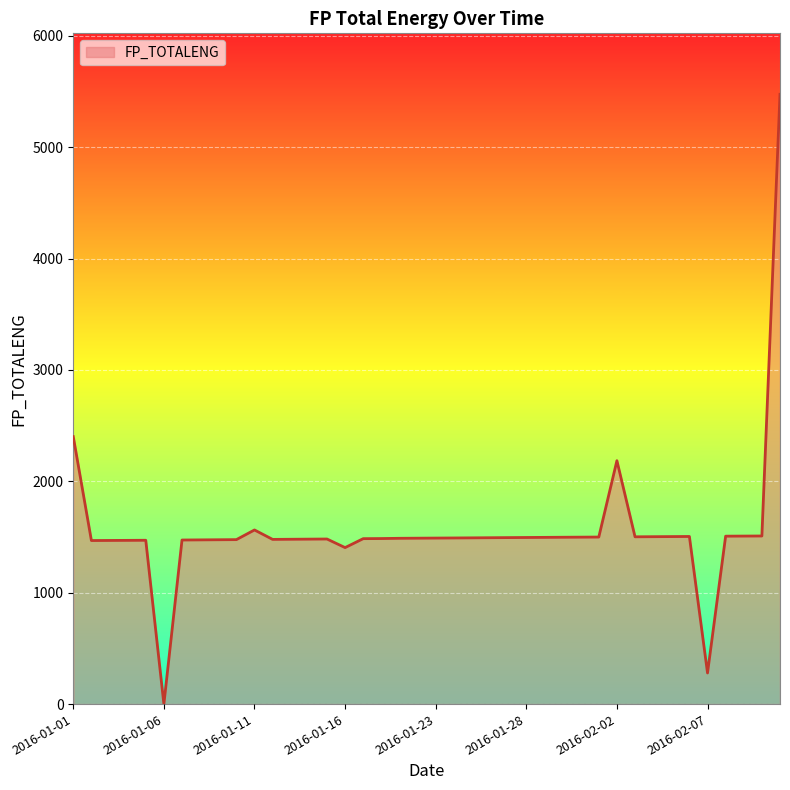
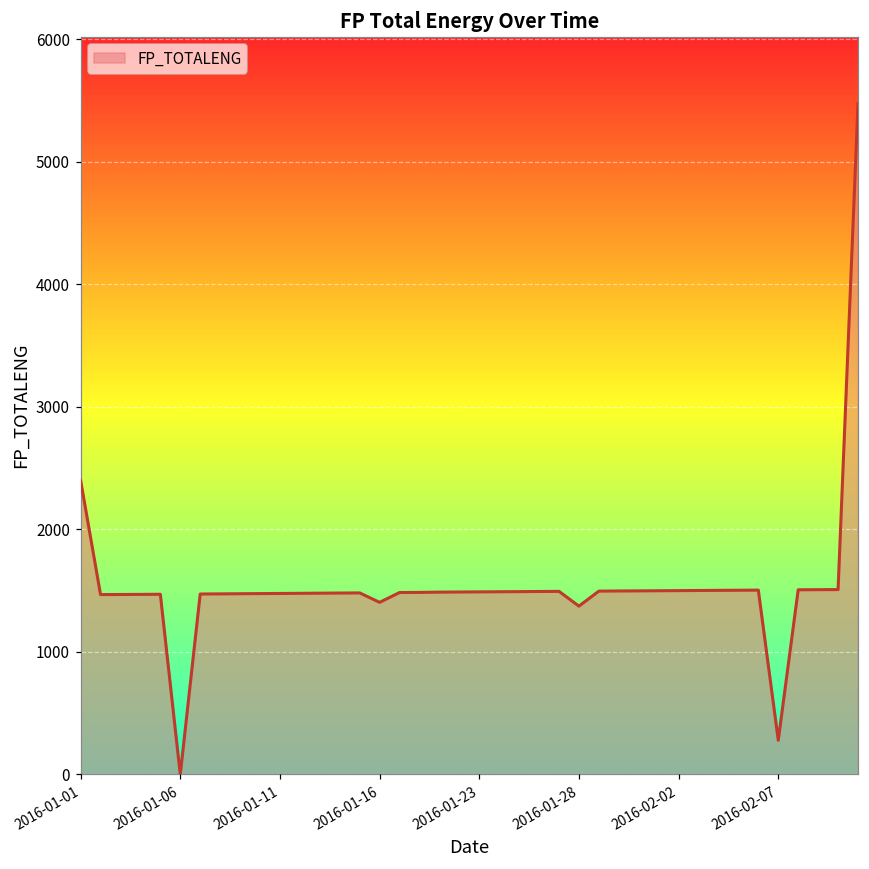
2016-01-11: 1560 -> 1480
2016-01-28: 1500 -> 1370
2016-02-02: 2190 -> 1500
